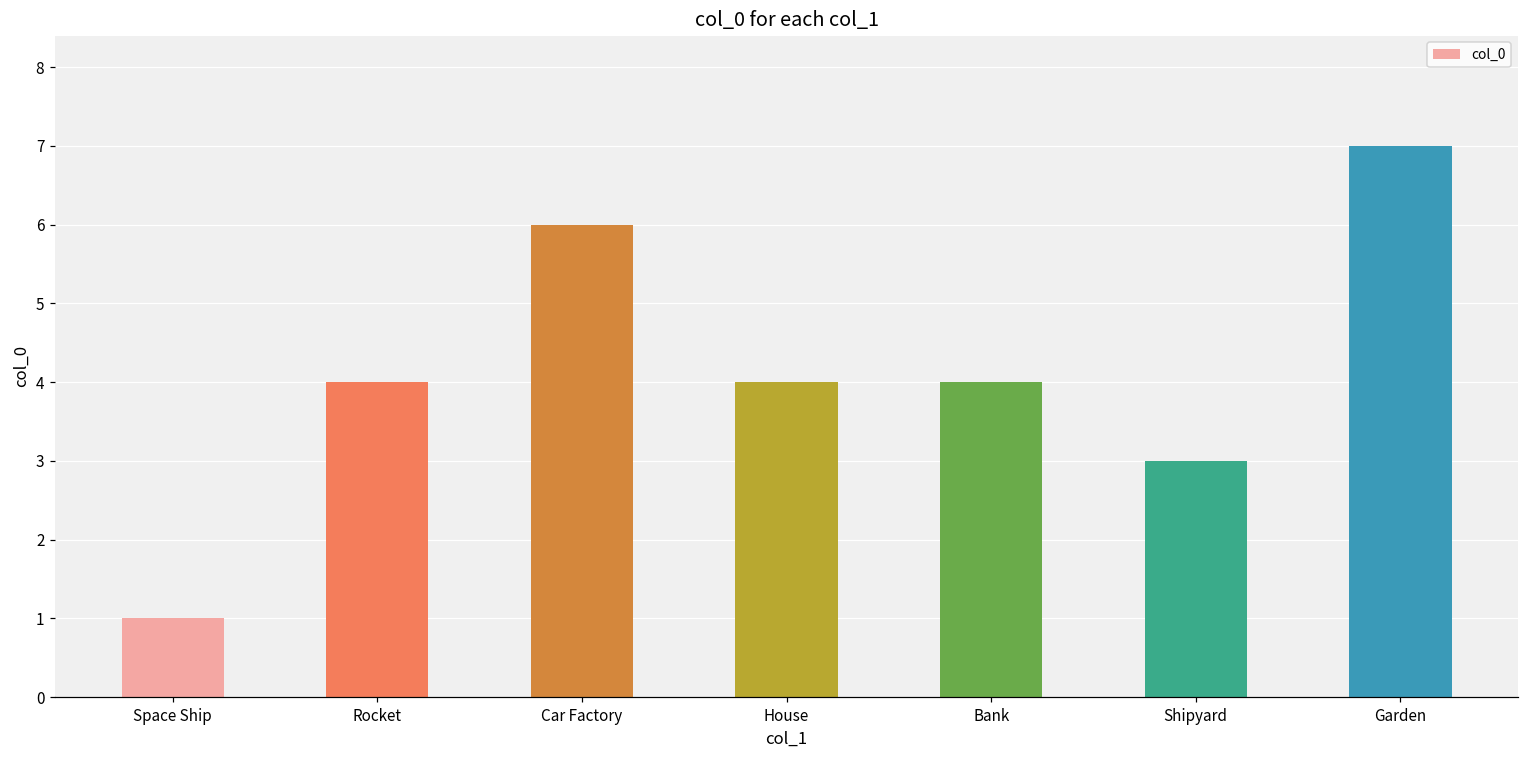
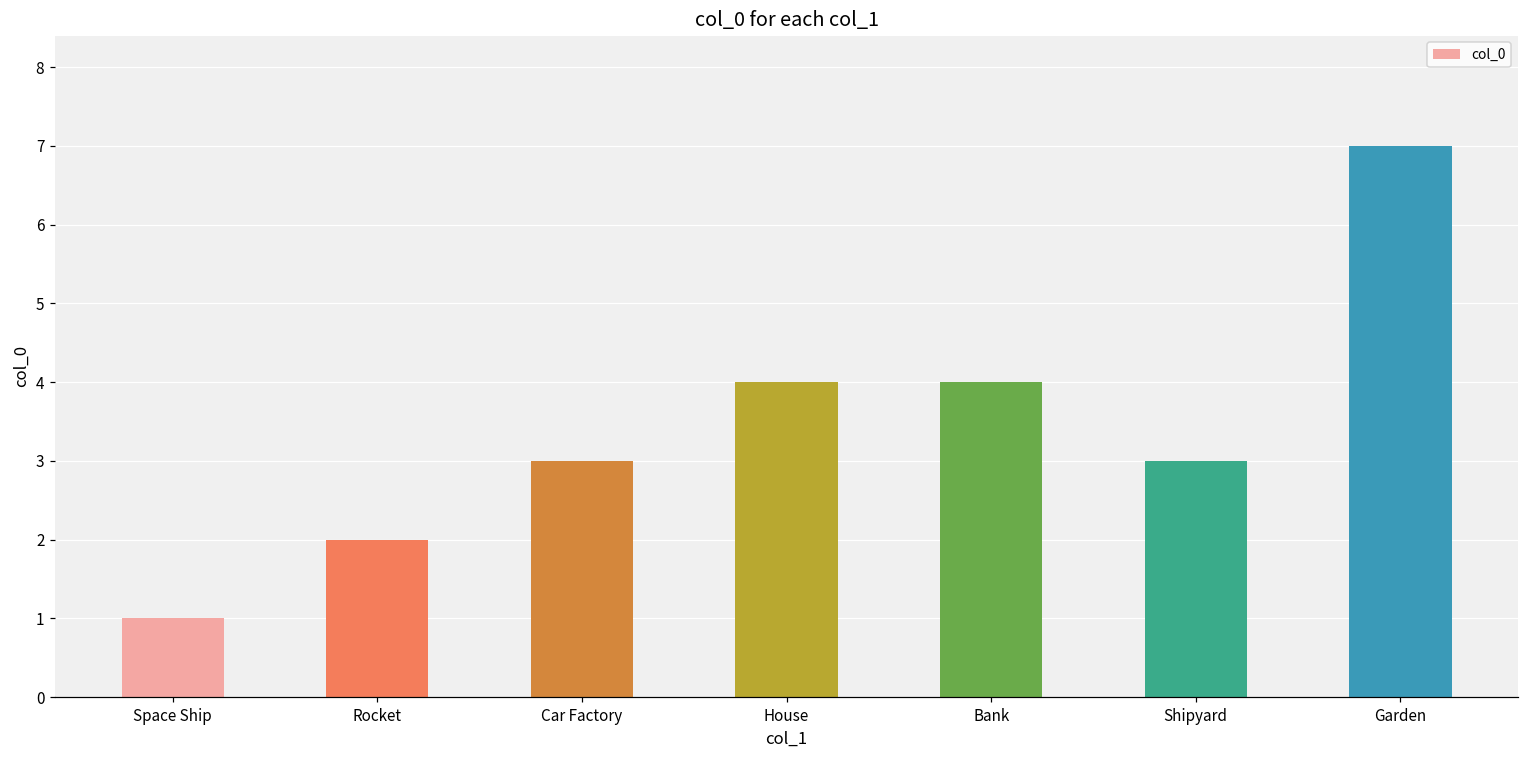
Rocket: 4 -> 2
Car Factory: 6 -> 3
